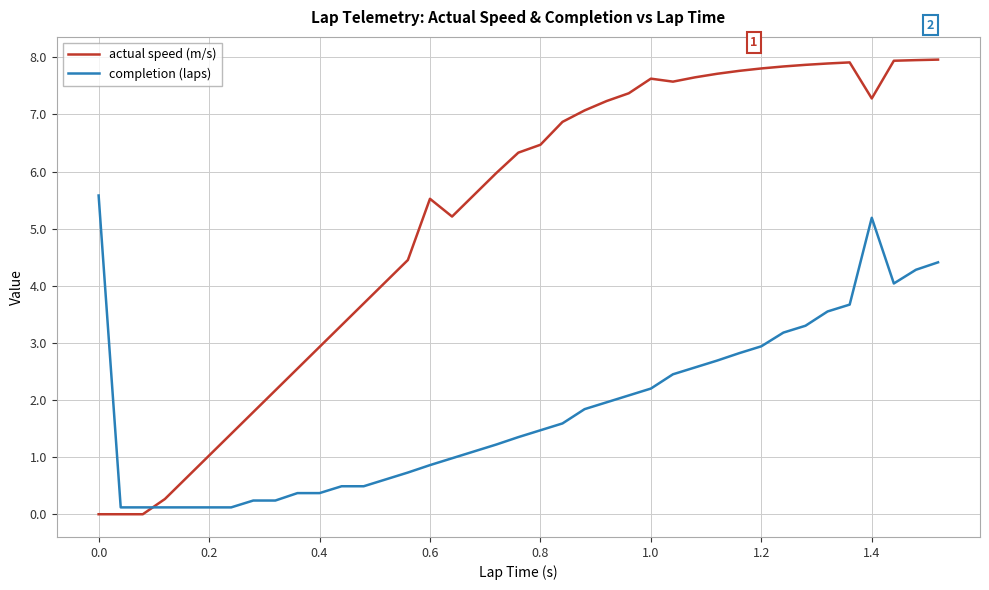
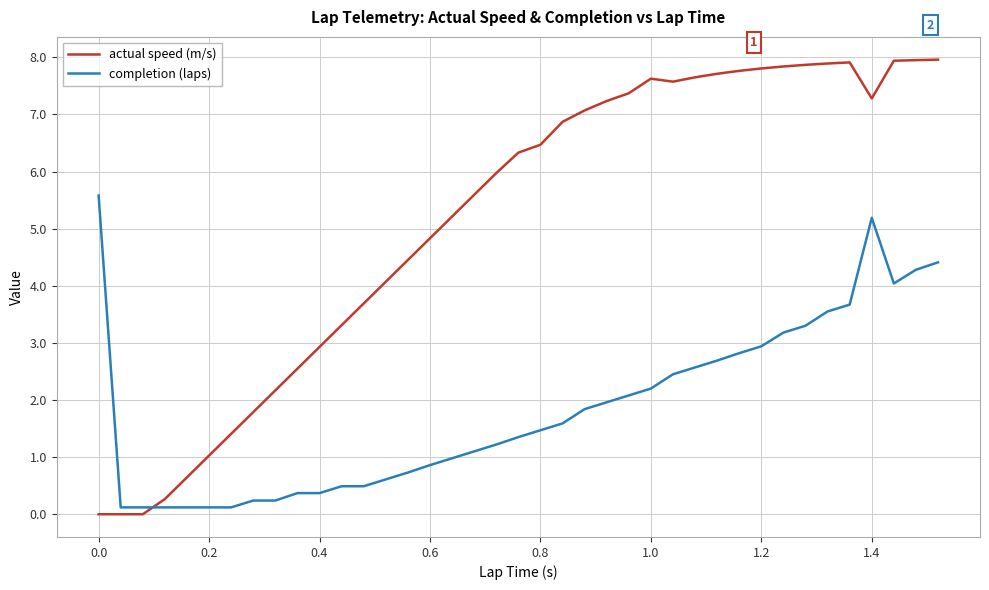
actual speed (m/s), 0.6: 5.5 -> 4.8
